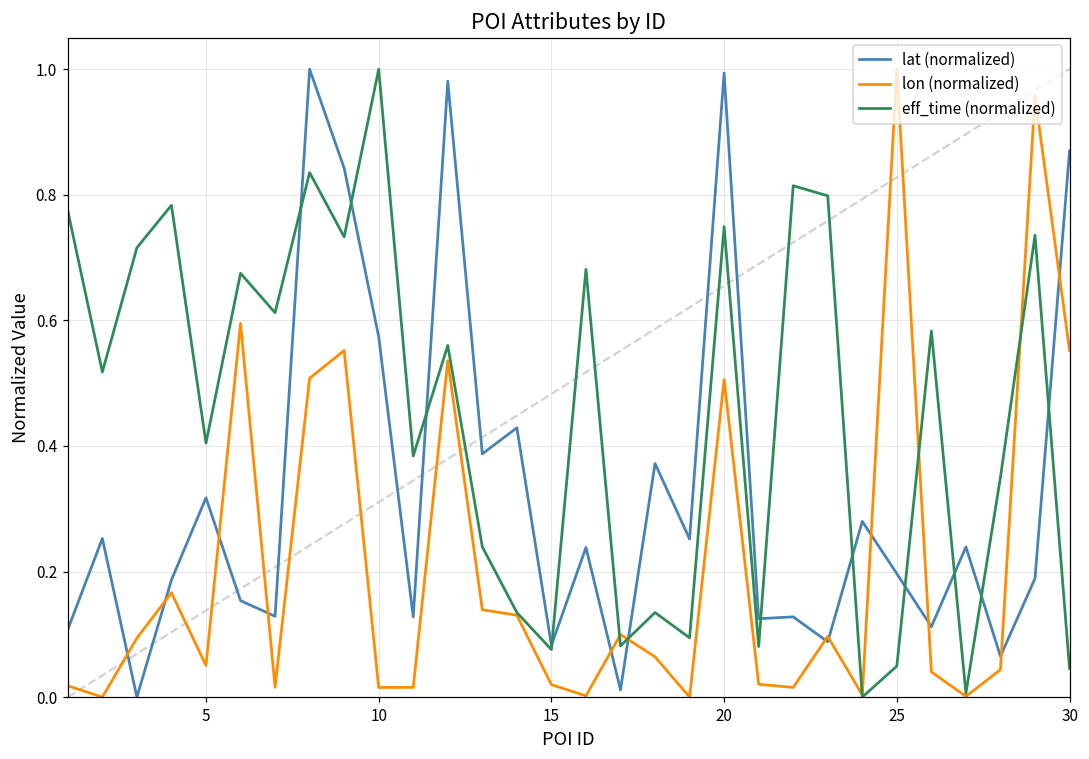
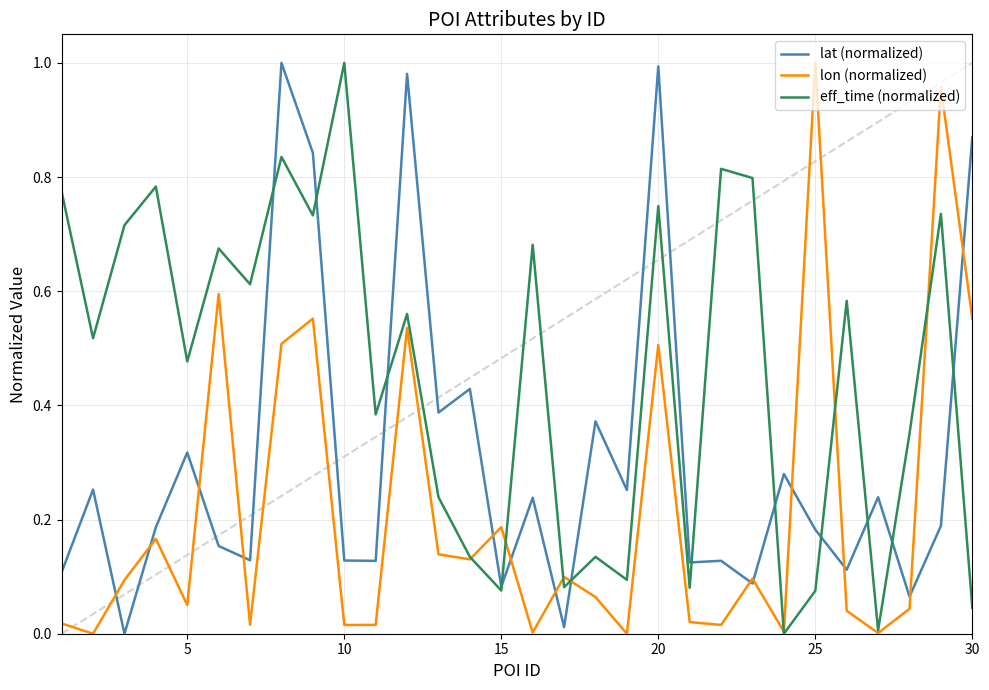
eff_time (normalized), 5: 0.40 -> 0.48
lat (normalized), 10: 0.57 -> 0.13
lon (normalized), 15: 0.02 -> 0.19
lat (normalized), 25: 0.20 -> 0.18
eff_time (normalized), 25: 0.05 -> 0.08
